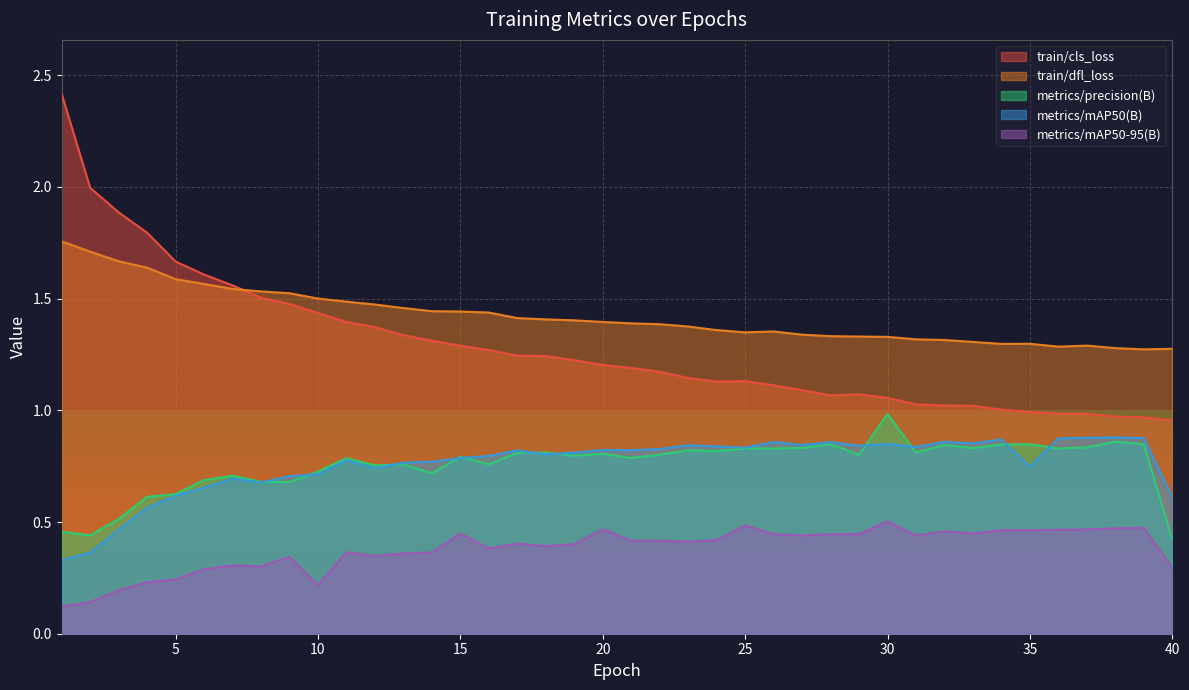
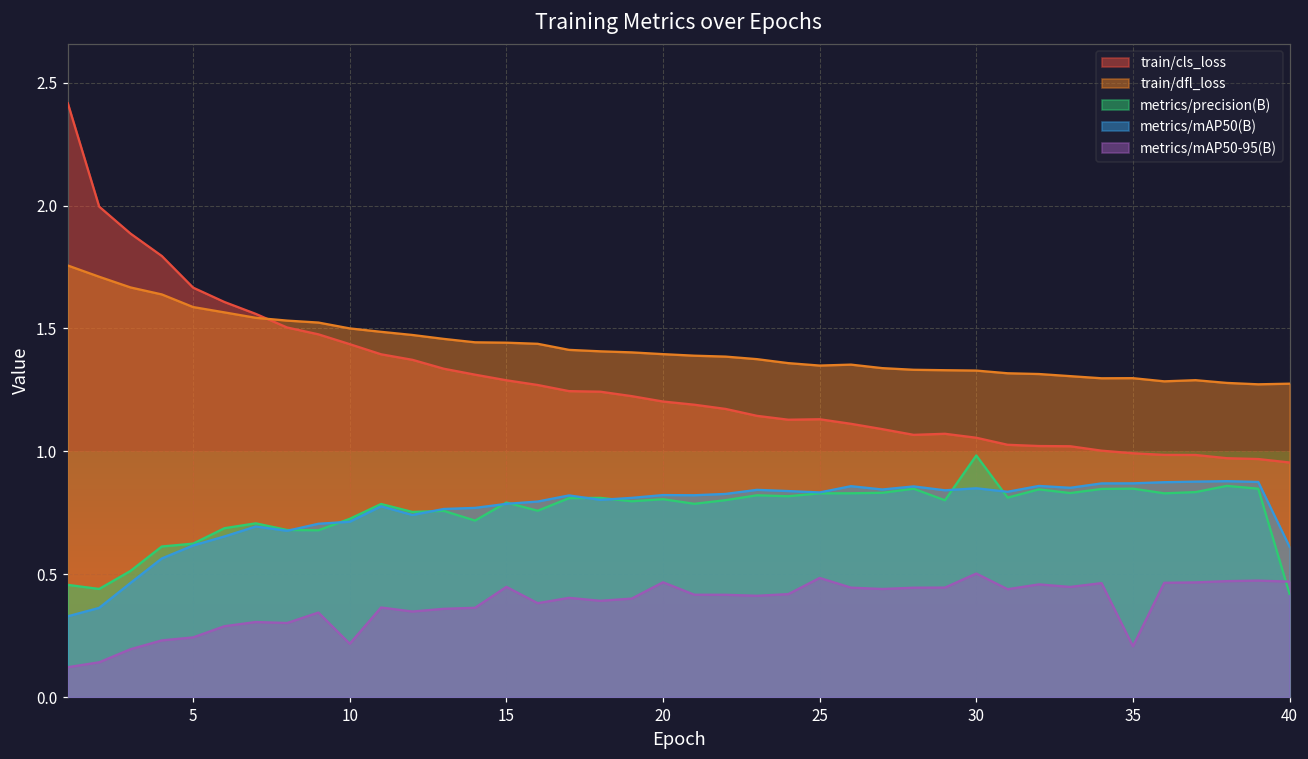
metrics/mAP50(B), 35: 0.75 -> 0.87
metrics/mAP50-95(B), 35: 0.46 -> 0.21
metrics/mAP50-95(B), 40: 0.29 -> 0.47
